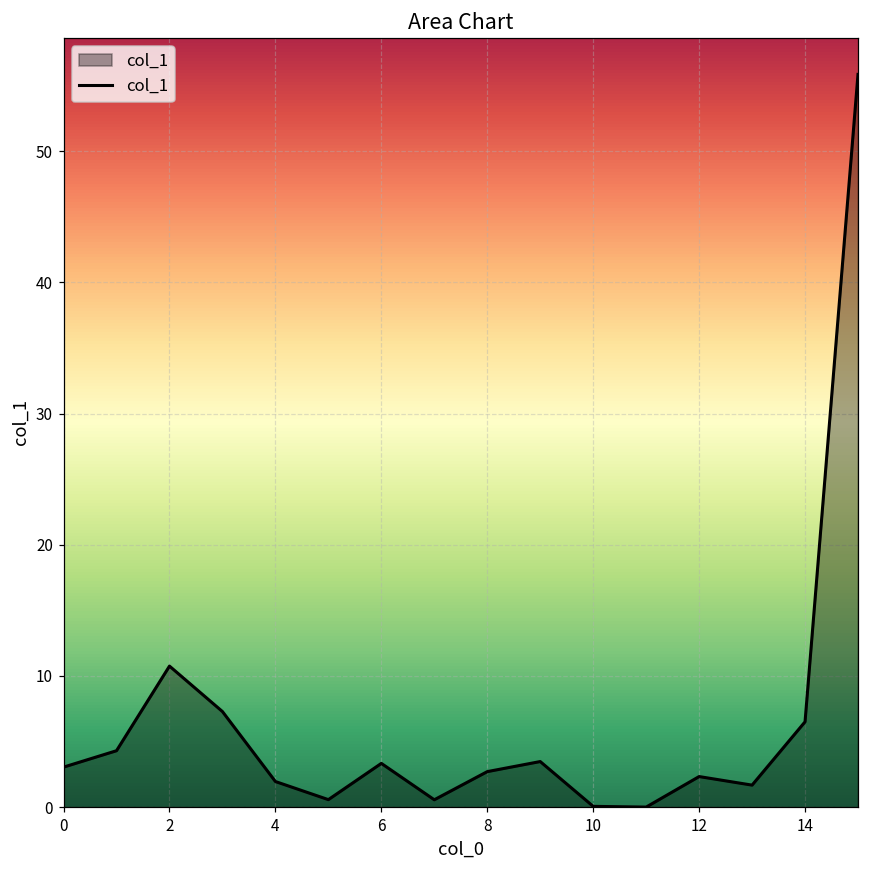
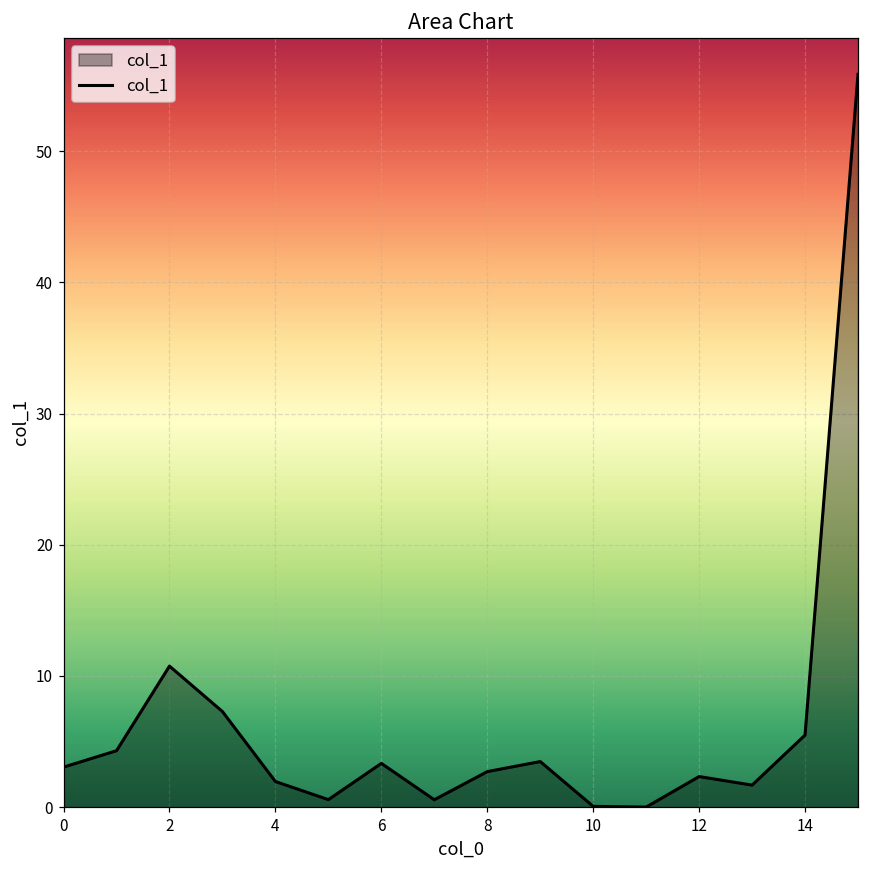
14: 6.5 -> 5.5
